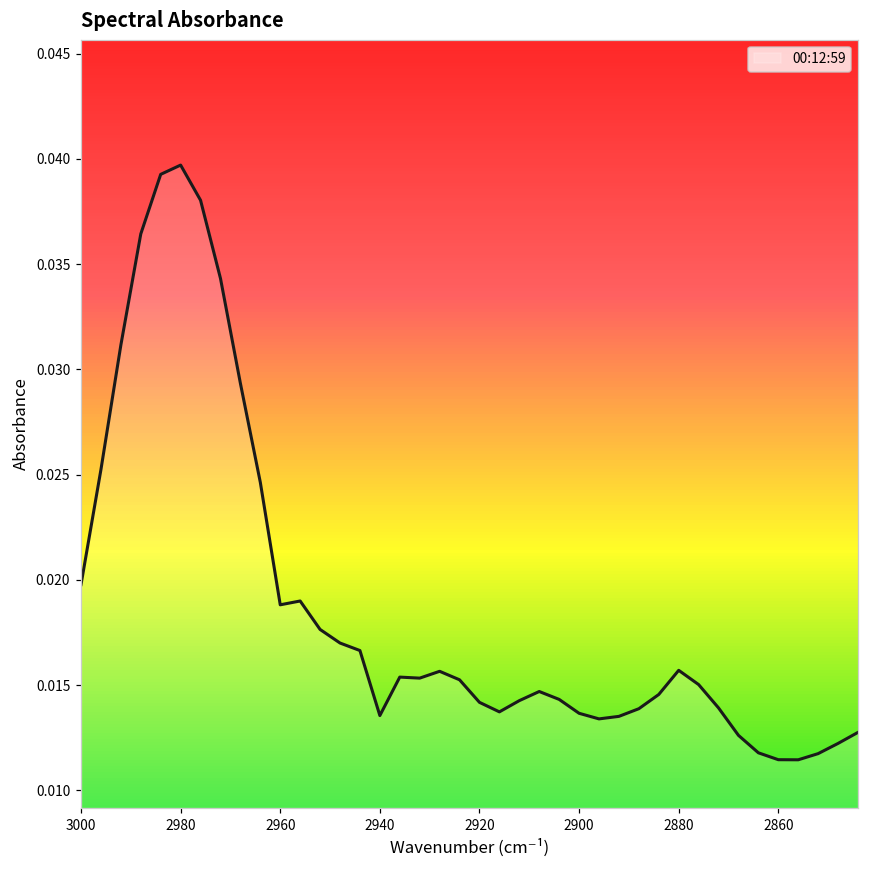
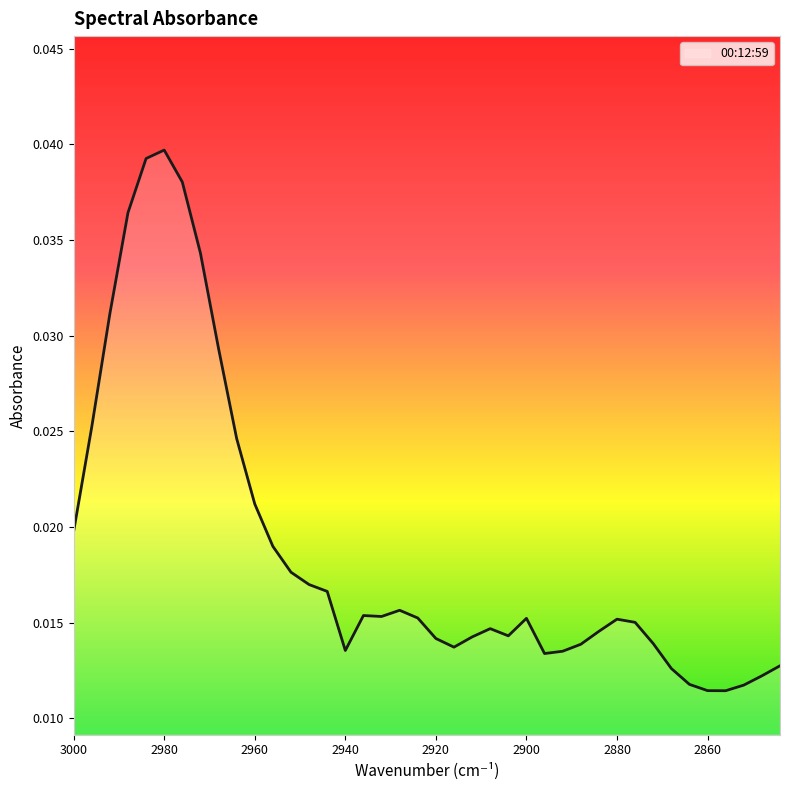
2960: 0.0188 -> 0.0212
2900: 0.0137 -> 0.0152
2880: 0.0157 -> 0.0152
